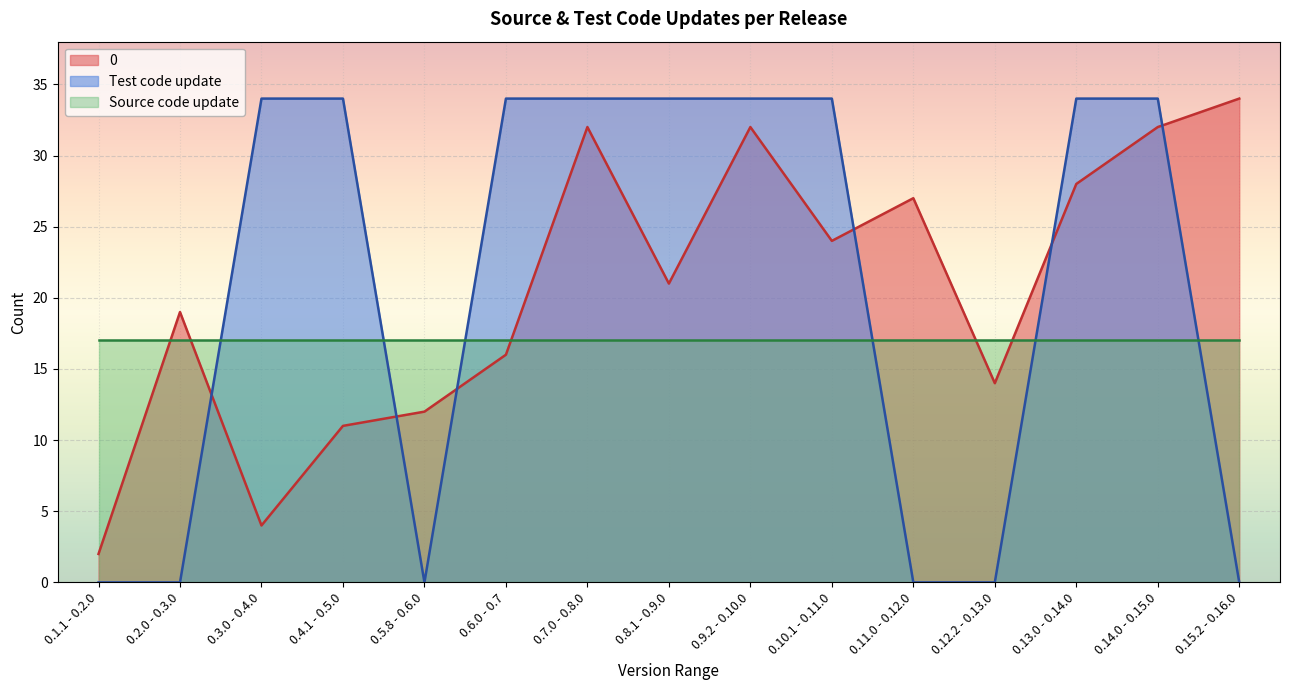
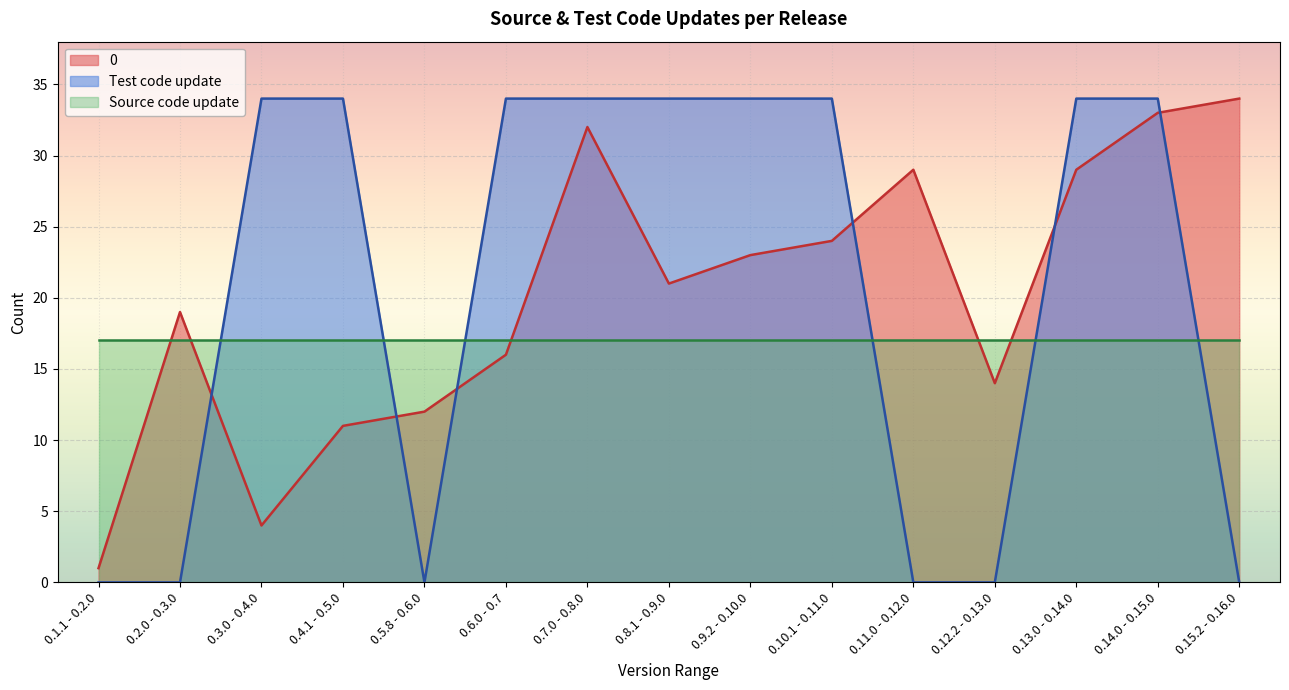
0, 0.1.1 - 0.2.0: 2 -> 1
0, 0.9.2 - 0.10.0: 32 -> 23
0, 0.11.0 - 0.12.0: 27 -> 29
0, 0.13.0 - 0.14.0: 28 -> 29
0, 0.14.0 - 0.15.0: 32 -> 33
